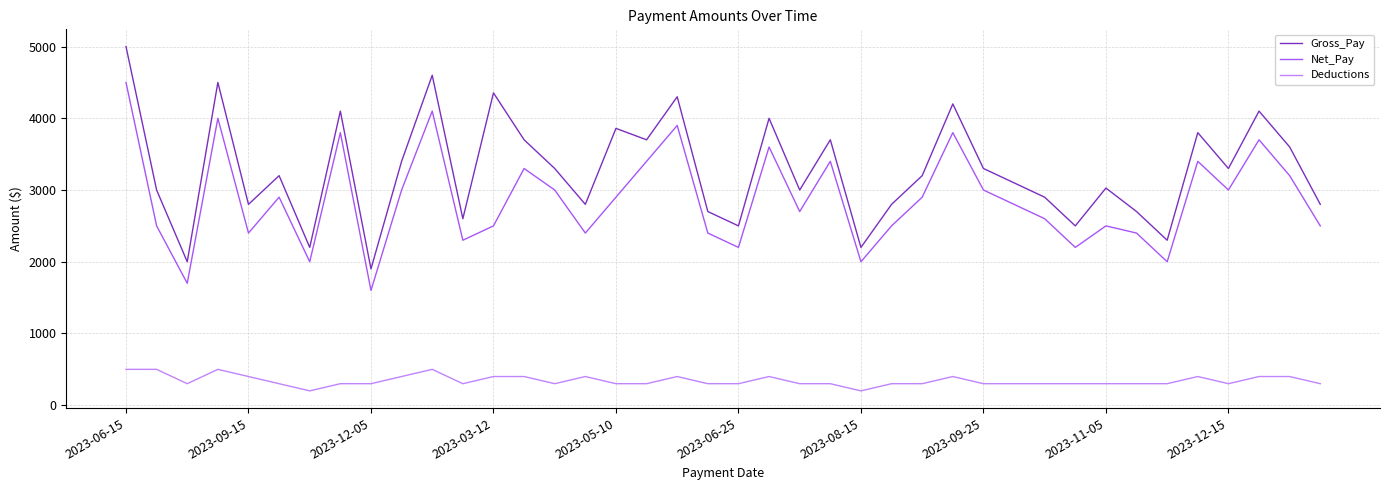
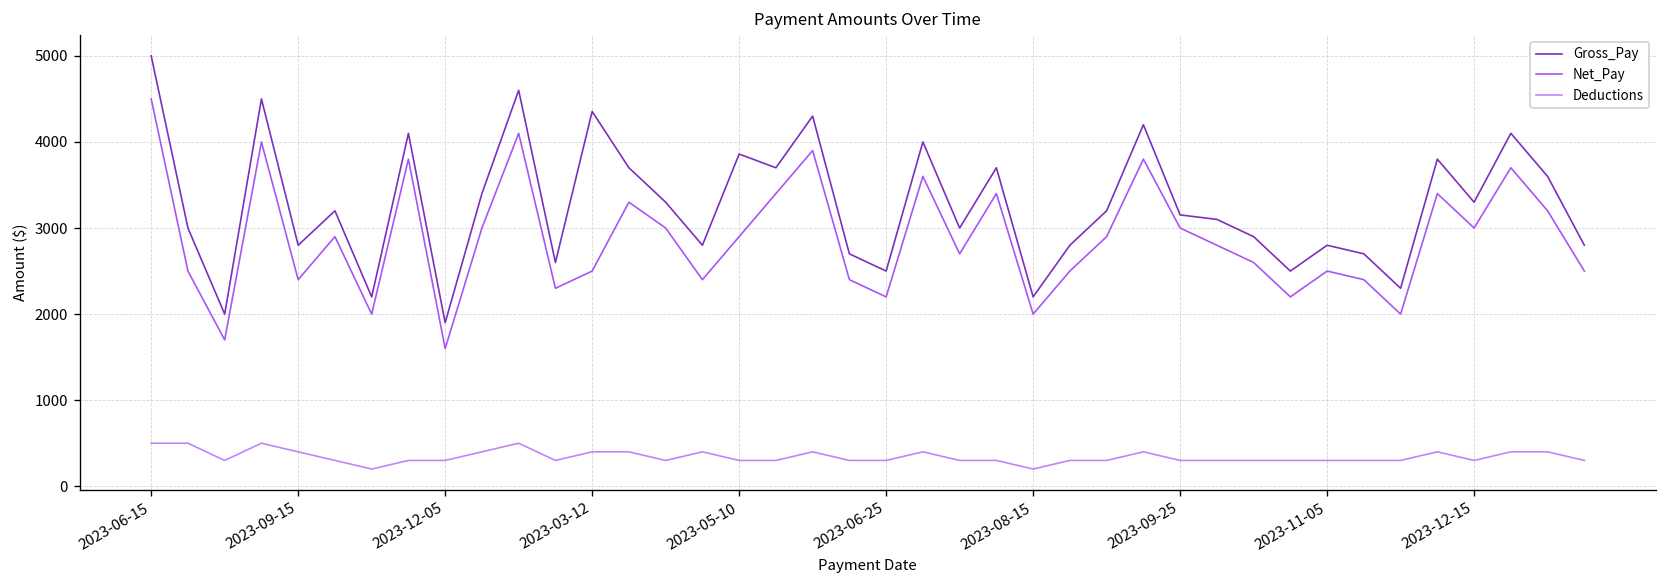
Gross_Pay, 2023-09-25: 3300 -> 3200
Gross_Pay, 2023-11-05: 3000 -> 2800
